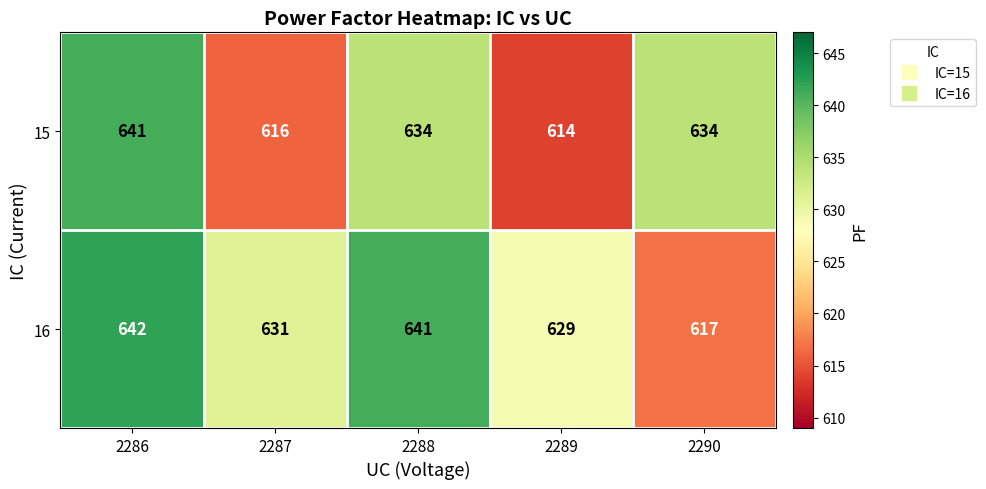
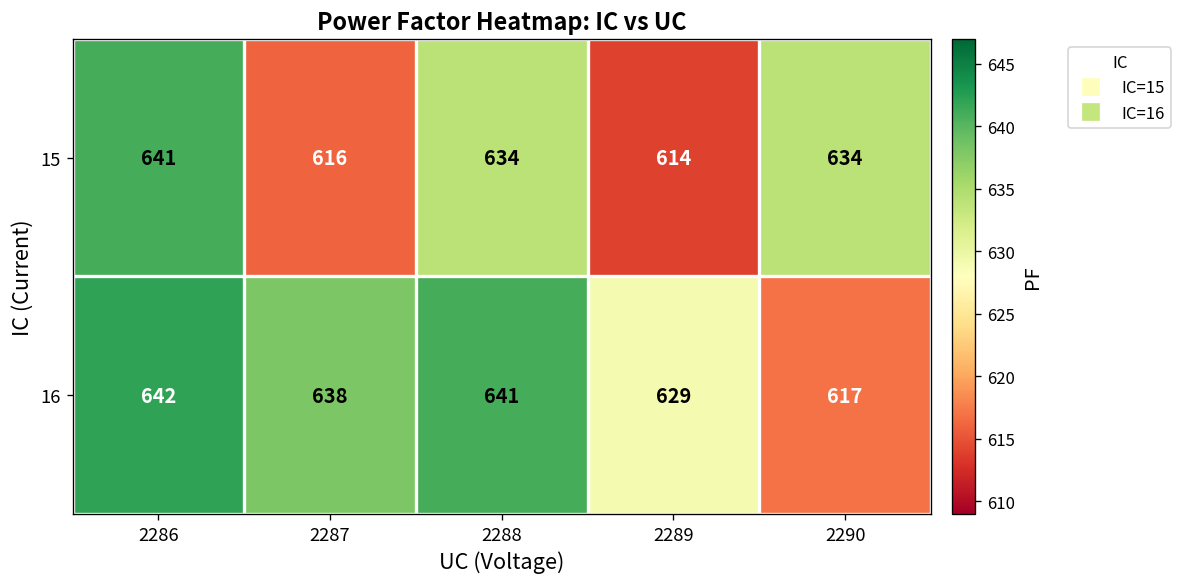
16, 2287: 631 -> 638
